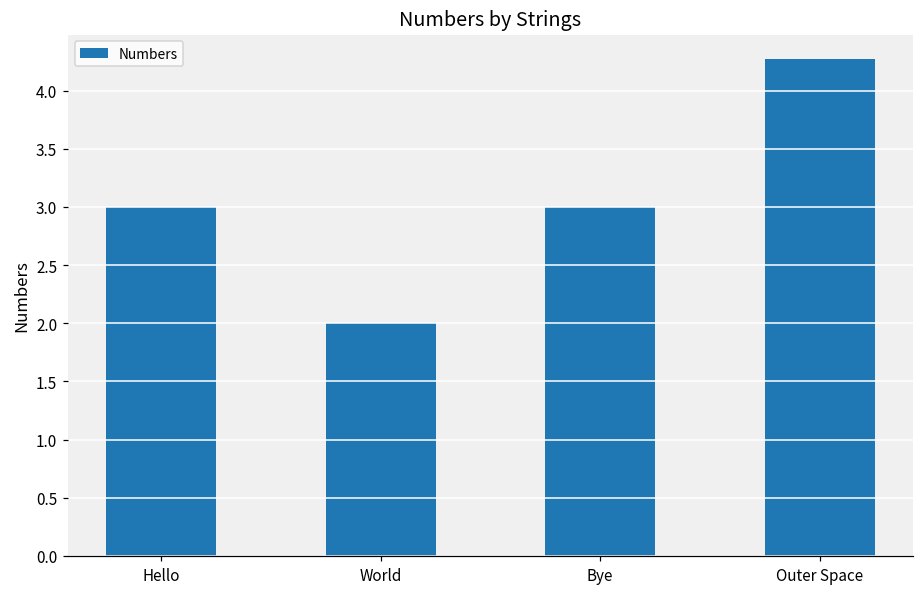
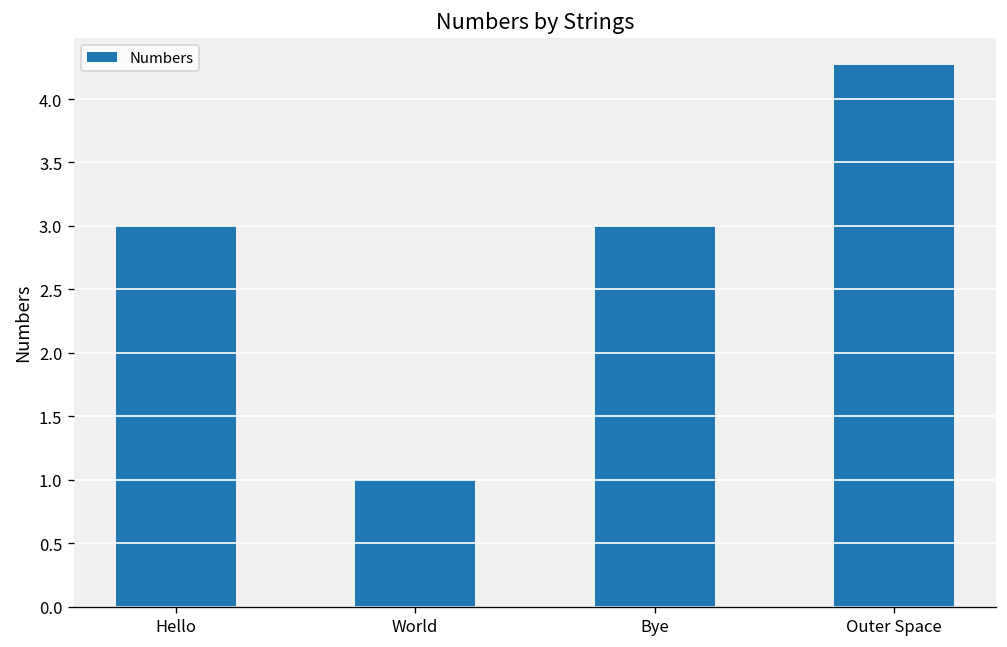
World: 2 -> 1
